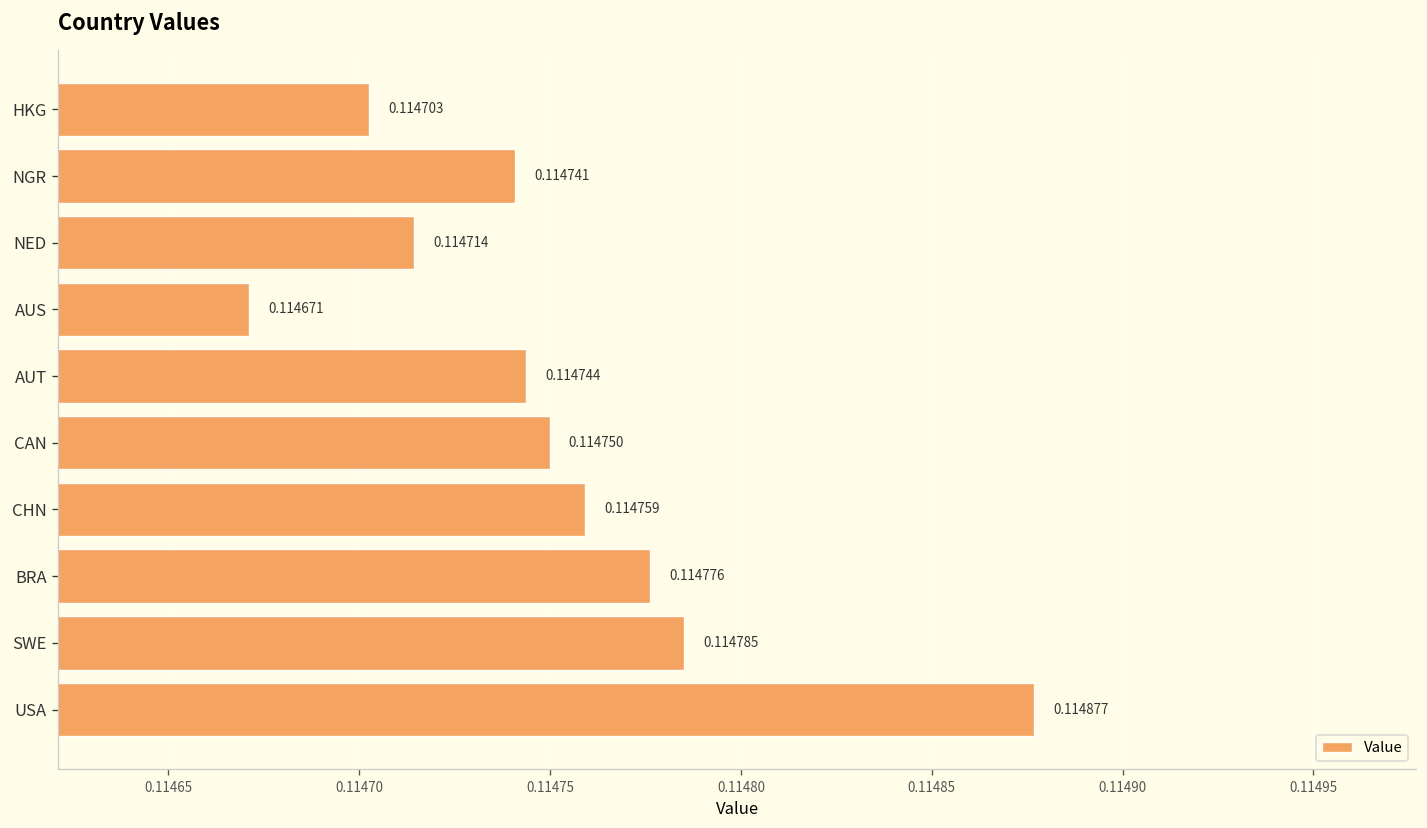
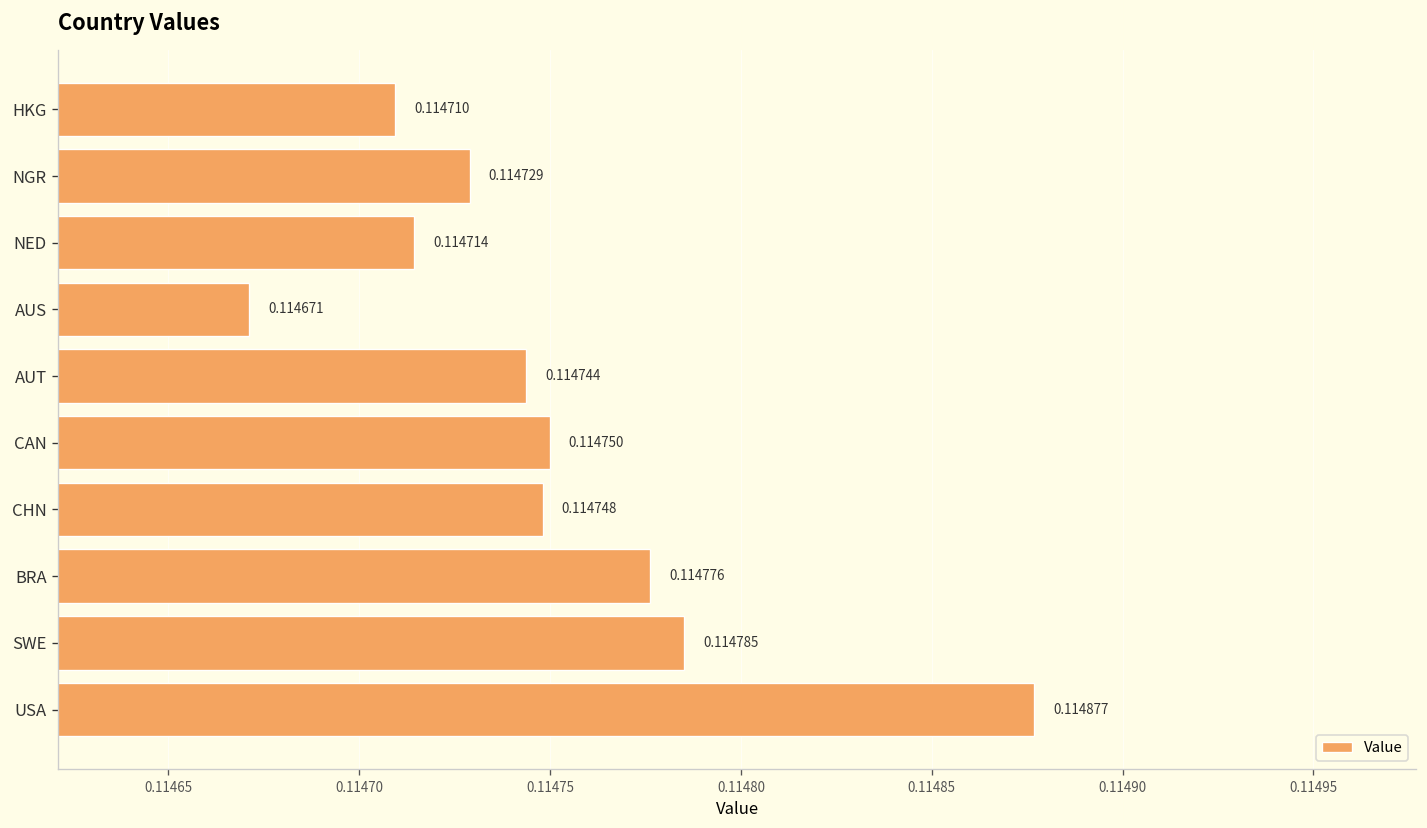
HKG: 0.114703 -> 0.114710
NGR: 0.114741 -> 0.114729
CHN: 0.114759 -> 0.114748
